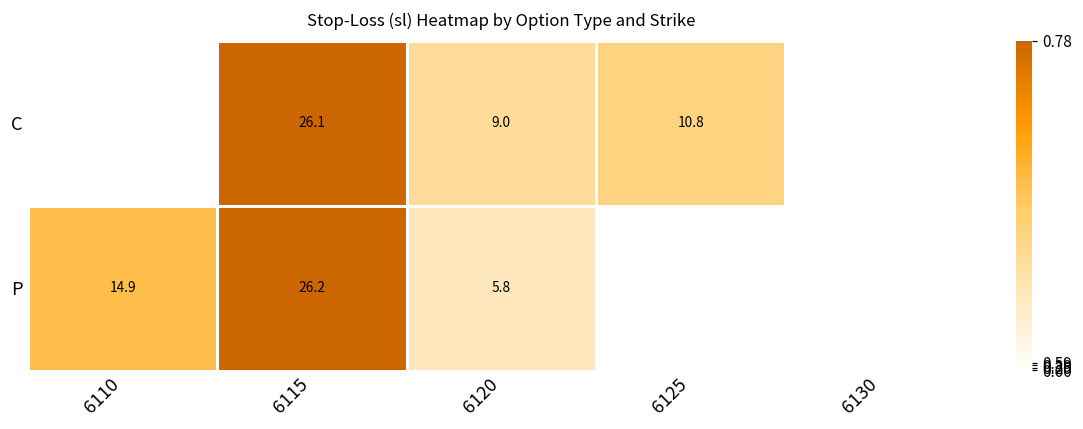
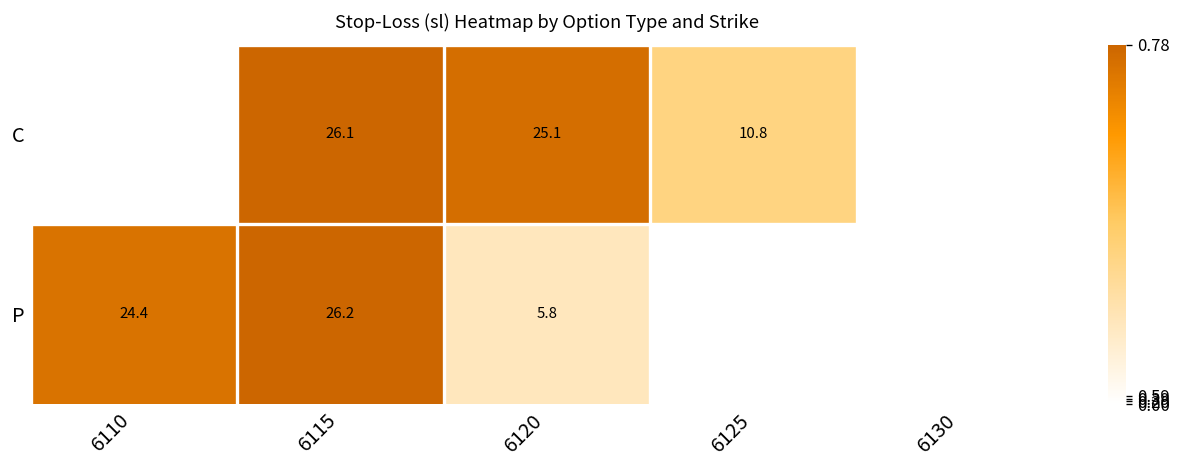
C, 6120: 9.0 -> 25.1
P, 6110: 14.9 -> 24.4
